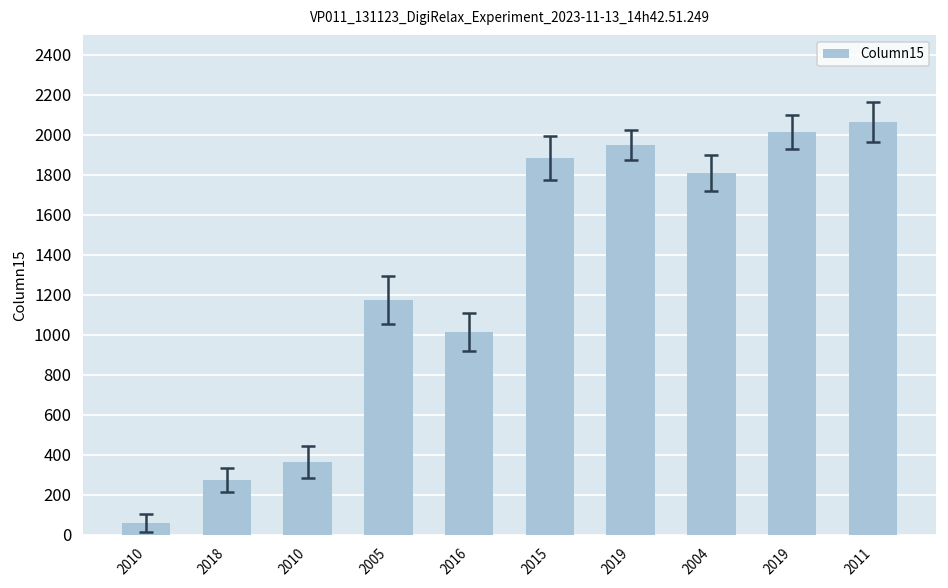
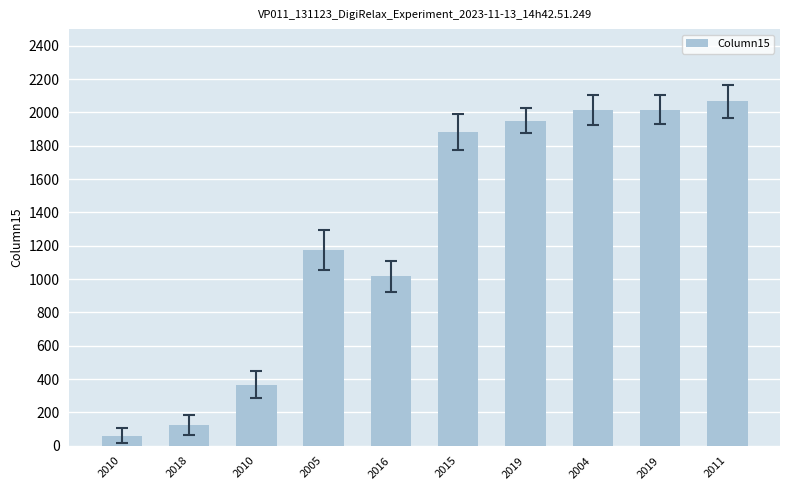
Column15, 2018: 270 -> 130
Column15, 2004: 1810 -> 2020
